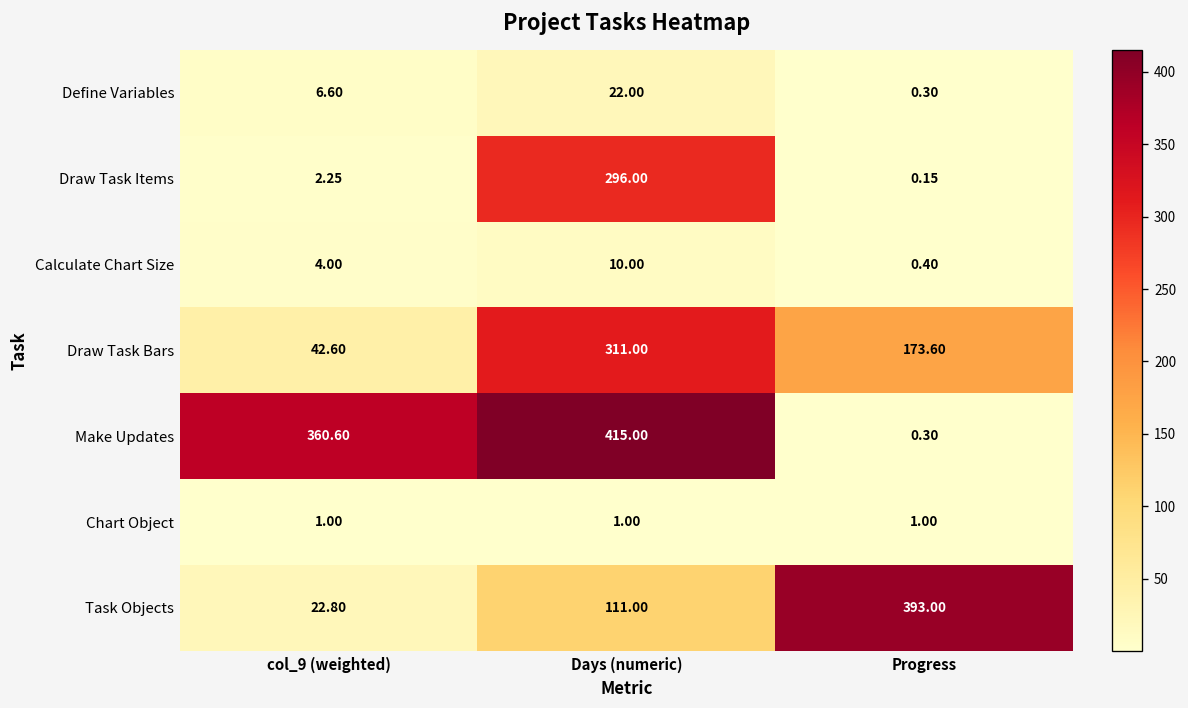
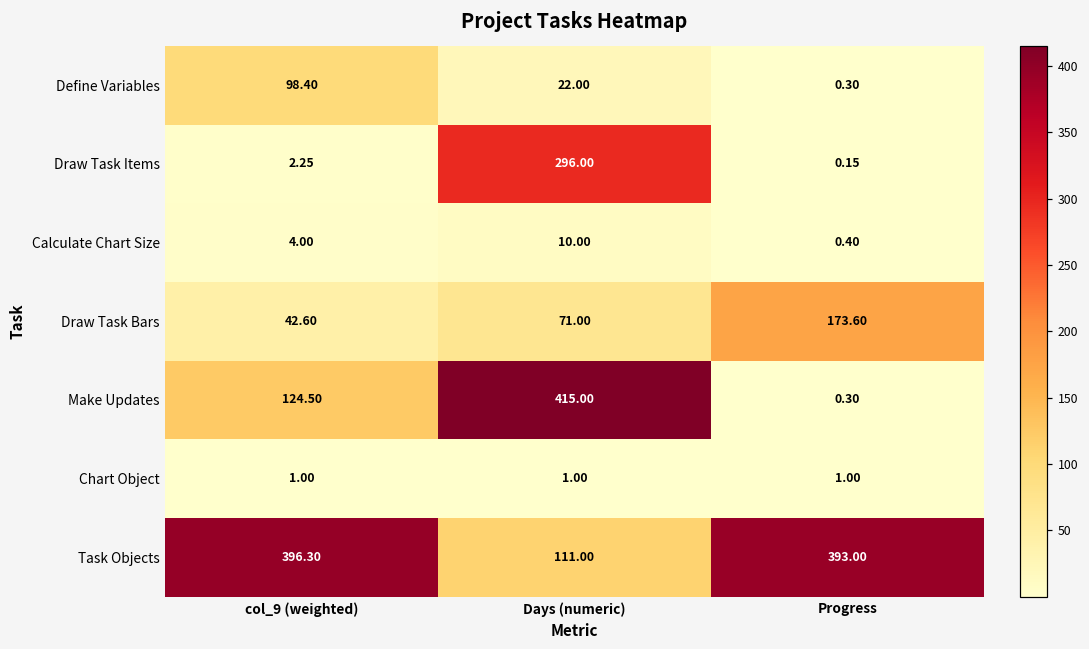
Define Variables, col_9 (weighted): 6.60 -> 98.40
Draw Task Bars, Days (numeric): 311.00 -> 71.00
Make Updates, col_9 (weighted): 360.60 -> 124.50
Task Objects, col_9 (weighted): 22.80 -> 396.30
